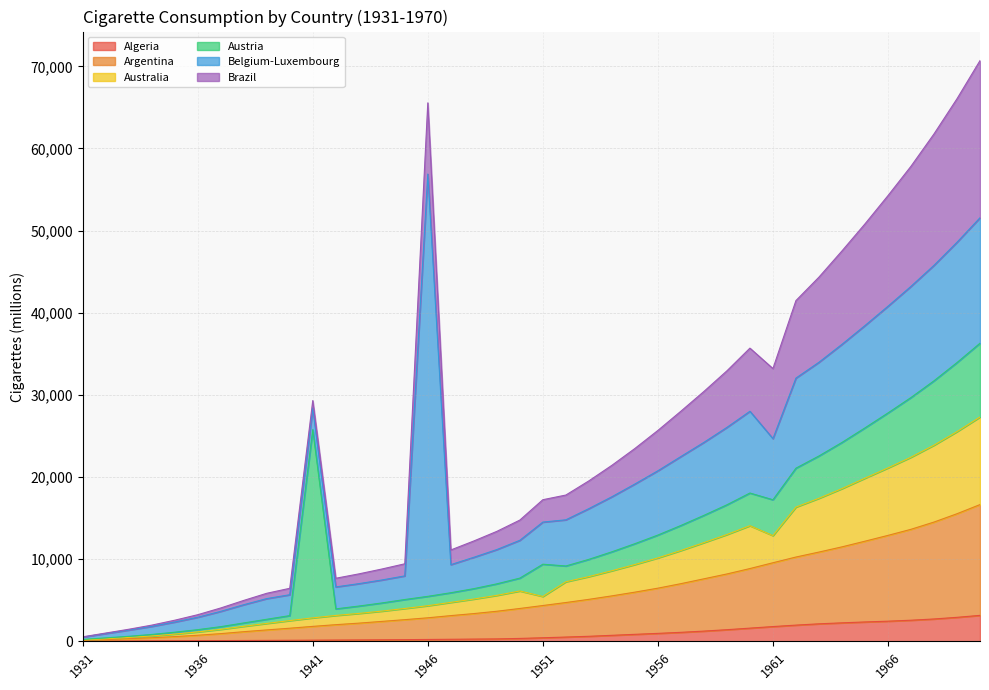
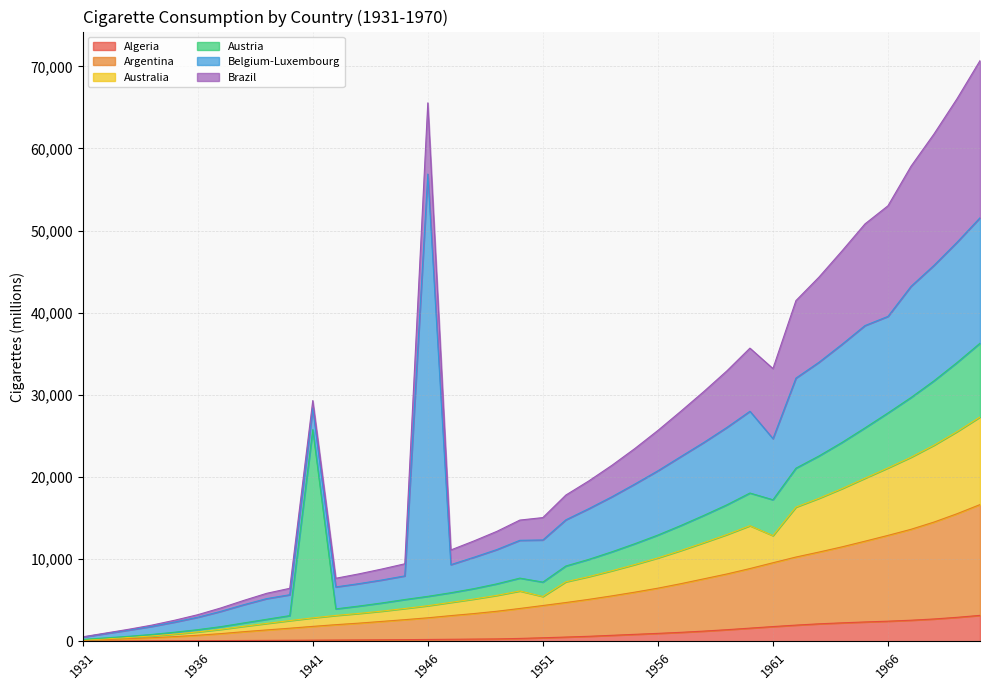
Austria, 1951: 4,000 -> 2,000
Belgium-Luxembourg, 1966: 13,000 -> 12,000
